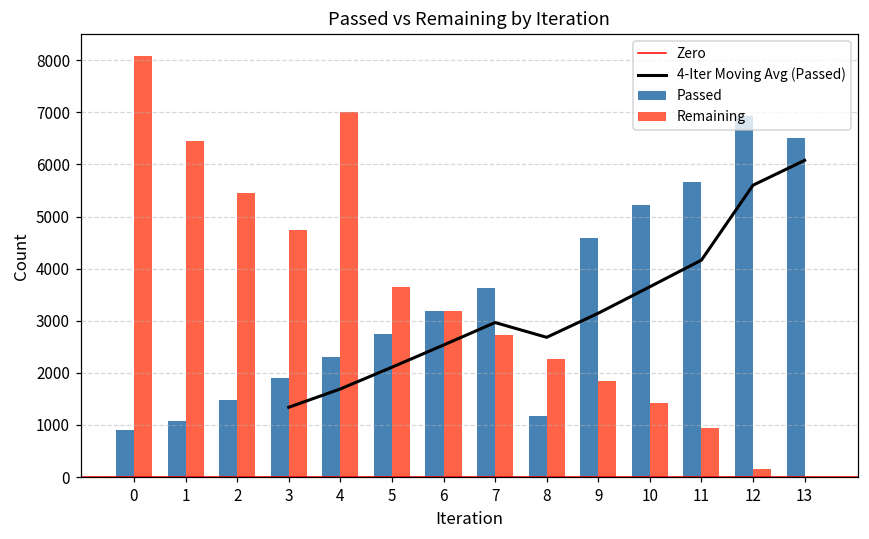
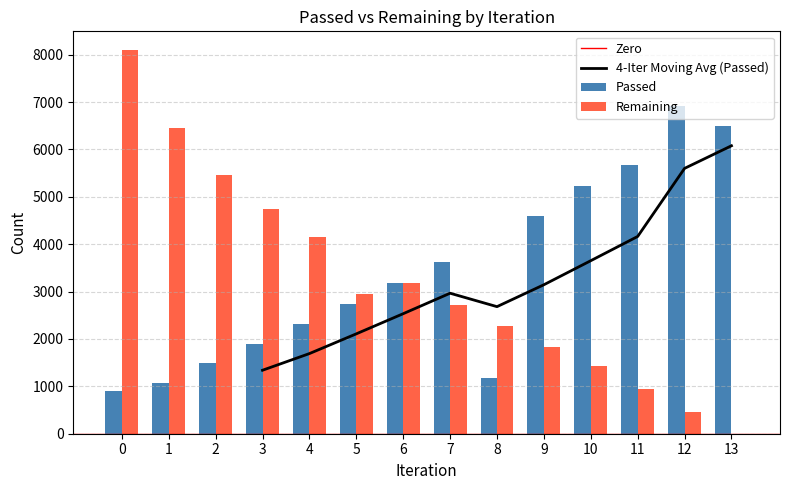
Remaining, 4: 7000 -> 4200
Remaining, 5: 3700 -> 2900
Remaining, 12: 200 -> 500
